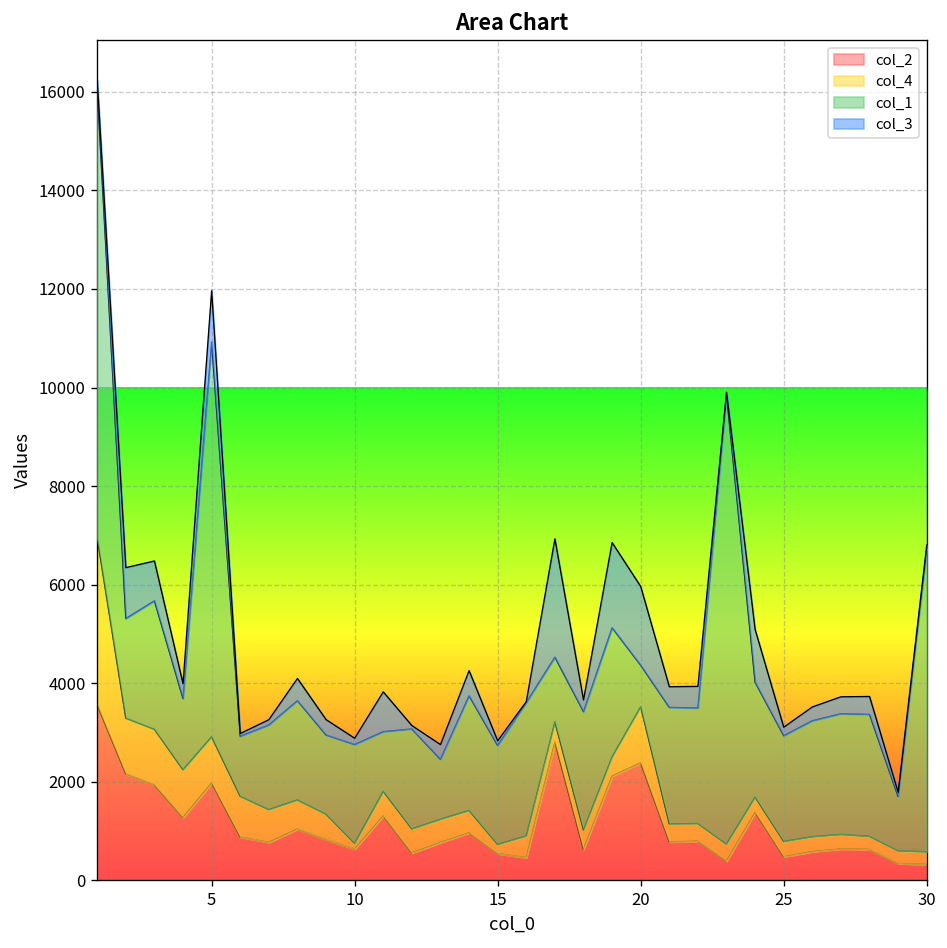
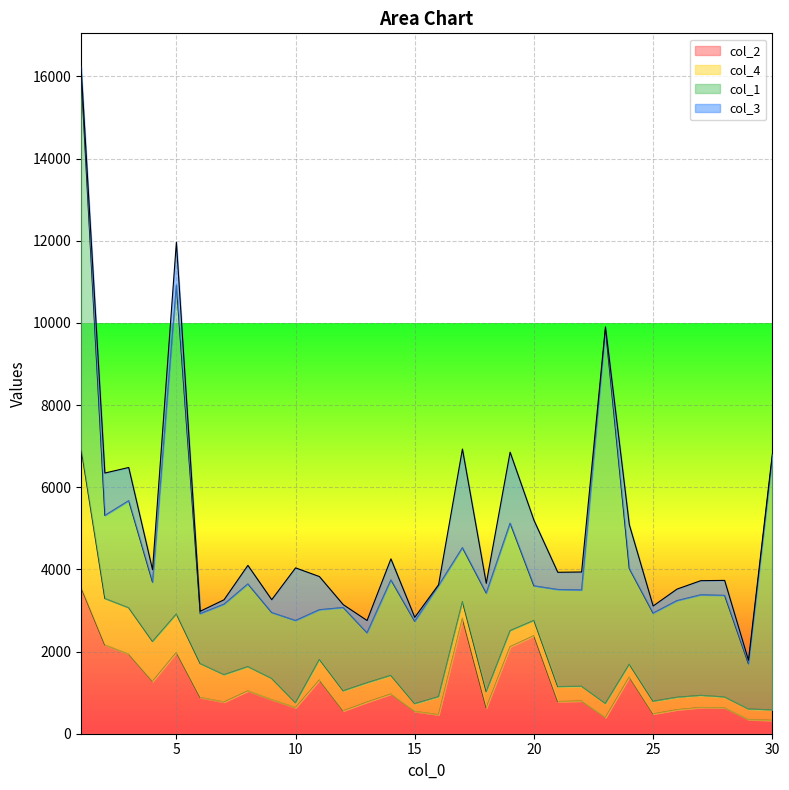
col_3, 10: 100 -> 1300
col_4, 20: 1100 -> 400
